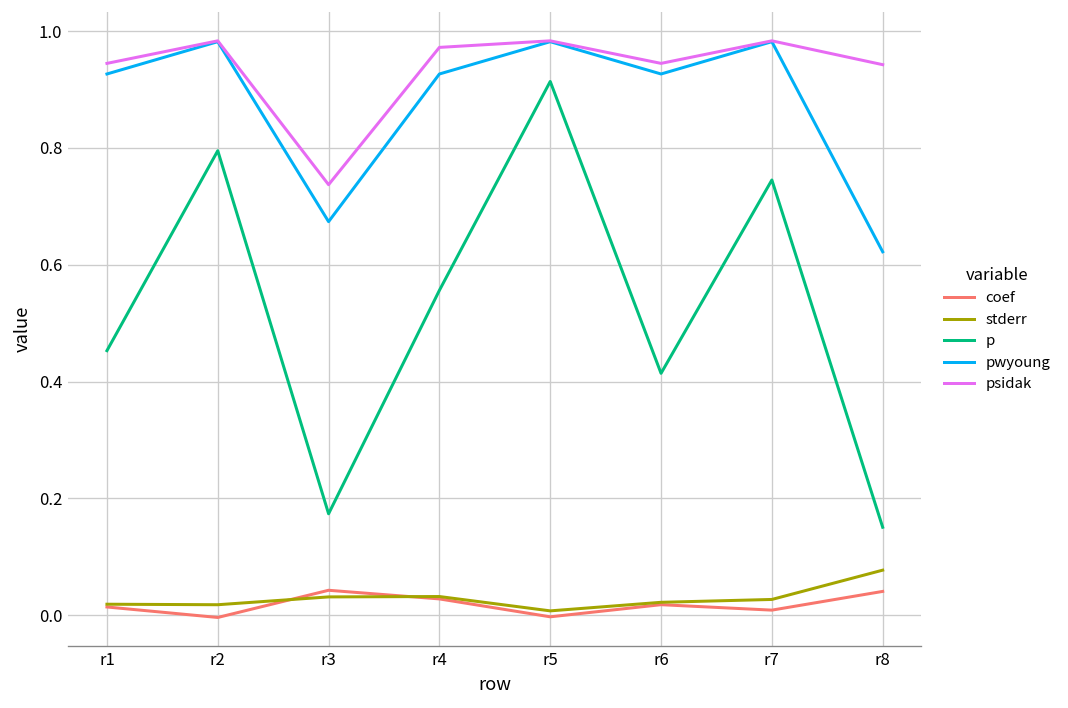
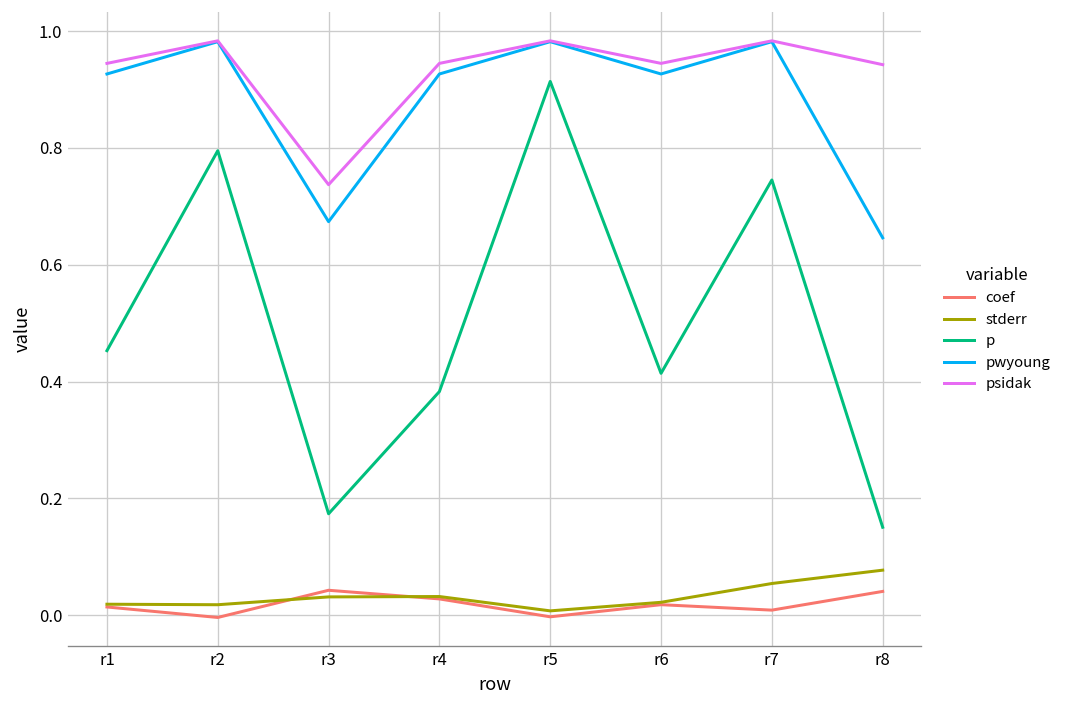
p, r4: 0.56 -> 0.38
psidak, r4: 0.97 -> 0.94
stderr, r7: 0.03 -> 0.05
pwyoung, r8: 0.62 -> 0.65
